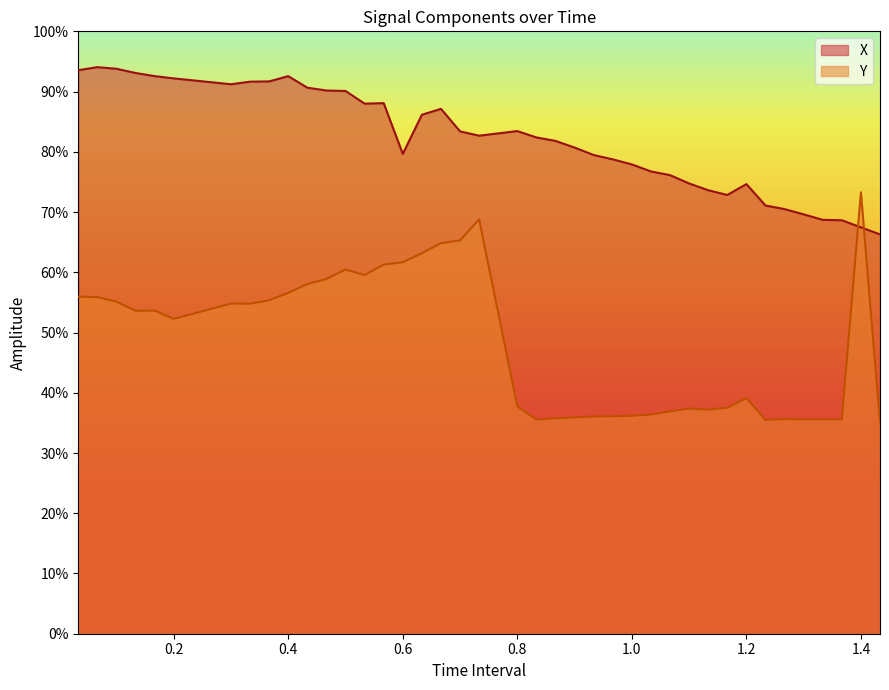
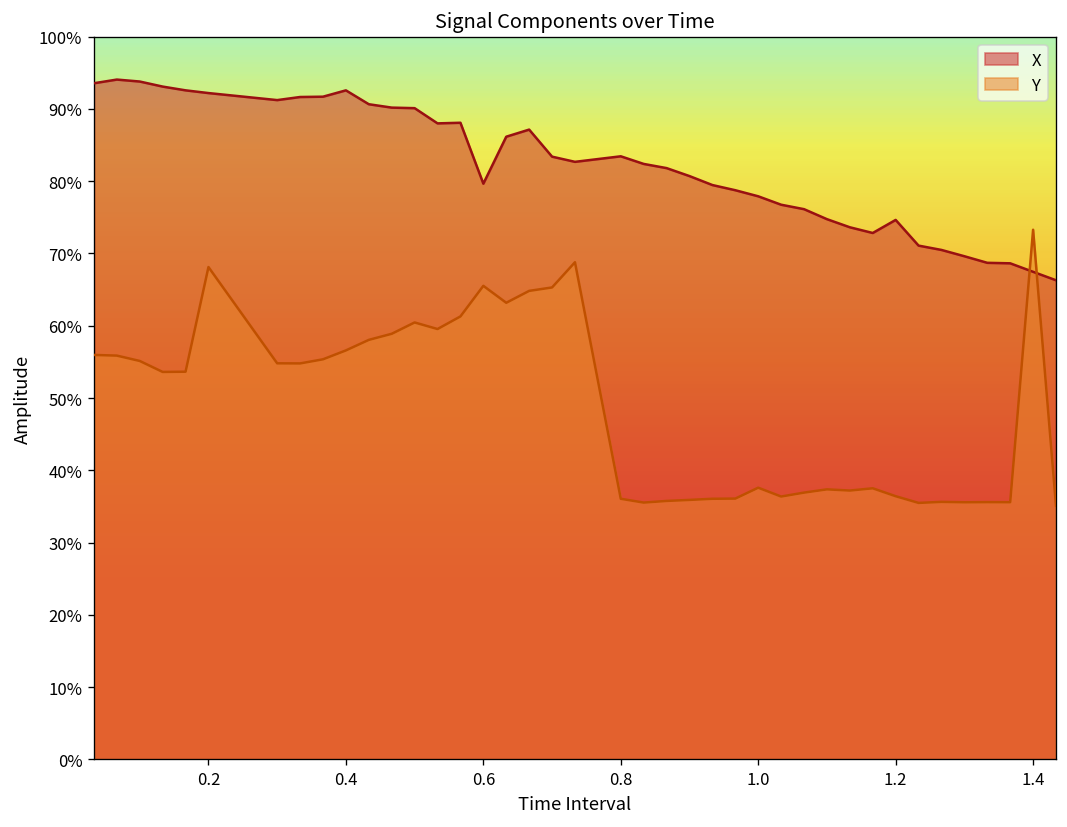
Y, 0.2: 52% -> 68%
Y, 0.6: 62% -> 66%
Y, 0.8: 38% -> 36%
Y, 1.0: 36% -> 38%
Y, 1.2: 39% -> 36%
